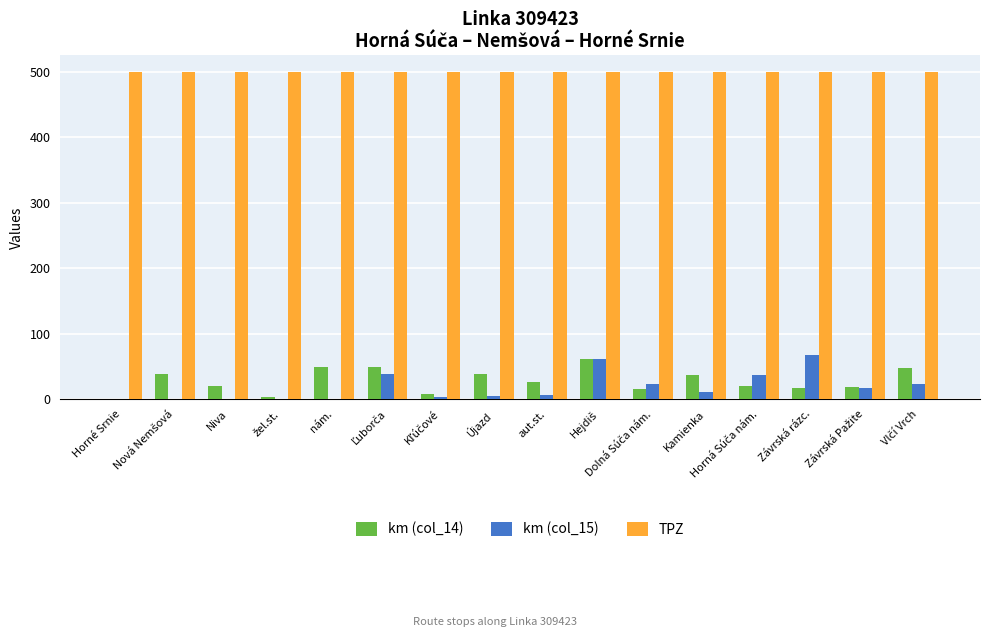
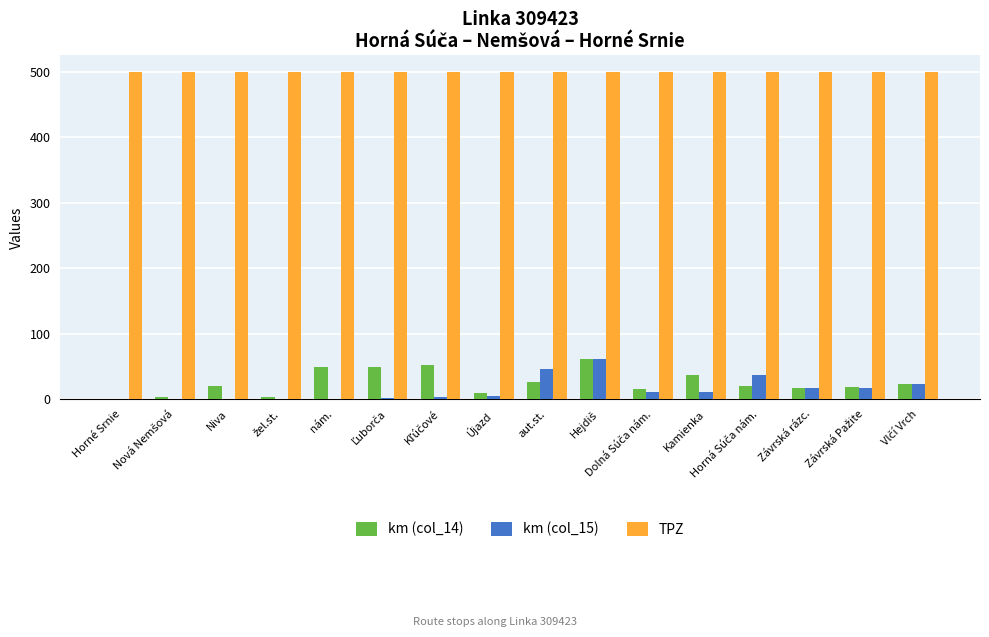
km (col_14), Nová Nemšová: 40 -> 0
km (col_15), Ľuborča: 40 -> 0
km (col_14), Kľúčové: 10 -> 50
km (col_14), Újazd: 40 -> 10
km (col_15), aut.st.: 10 -> 50
km (col_15), Dolná Súča nám.: 20 -> 10
km (col_15), Závrská rázc.: 70 -> 20
km (col_14), Vlčí Vrch: 50 -> 20
